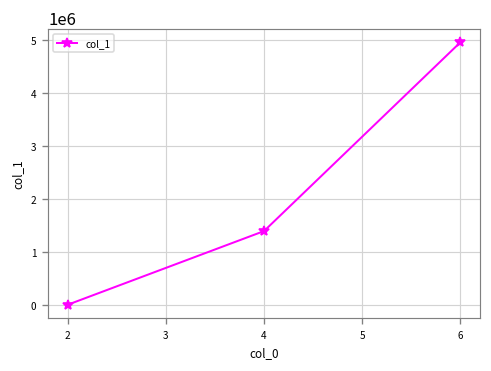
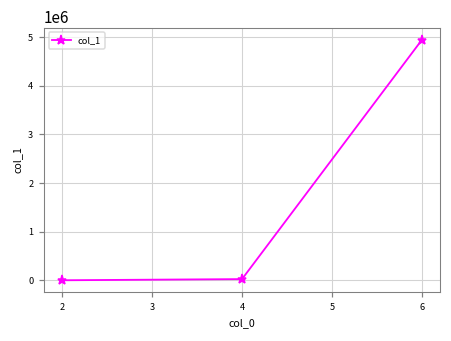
4: 1400000 -> 0
